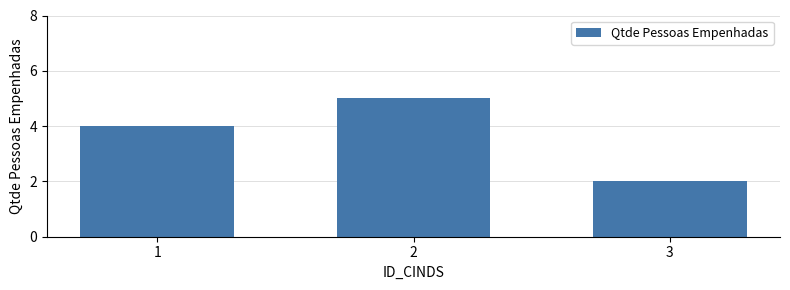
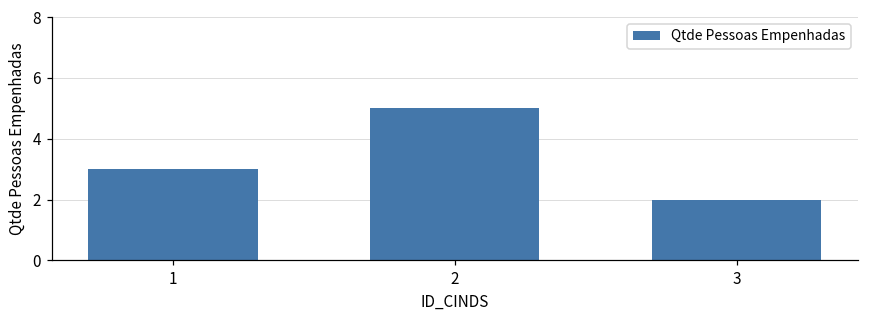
1: 4 -> 3
